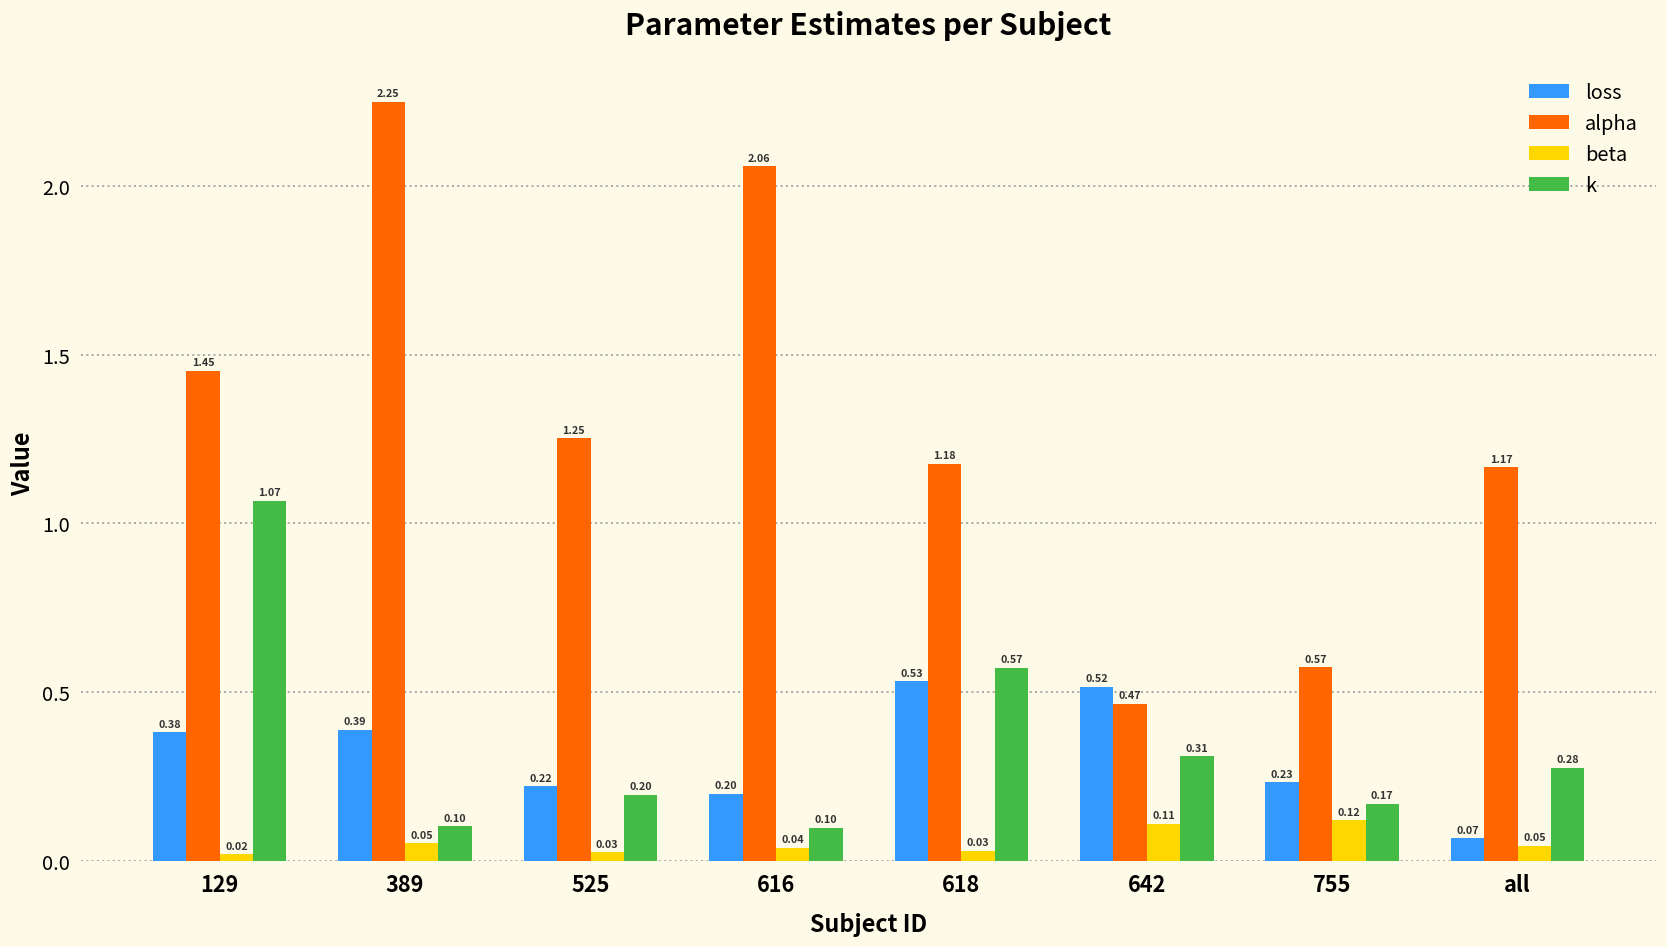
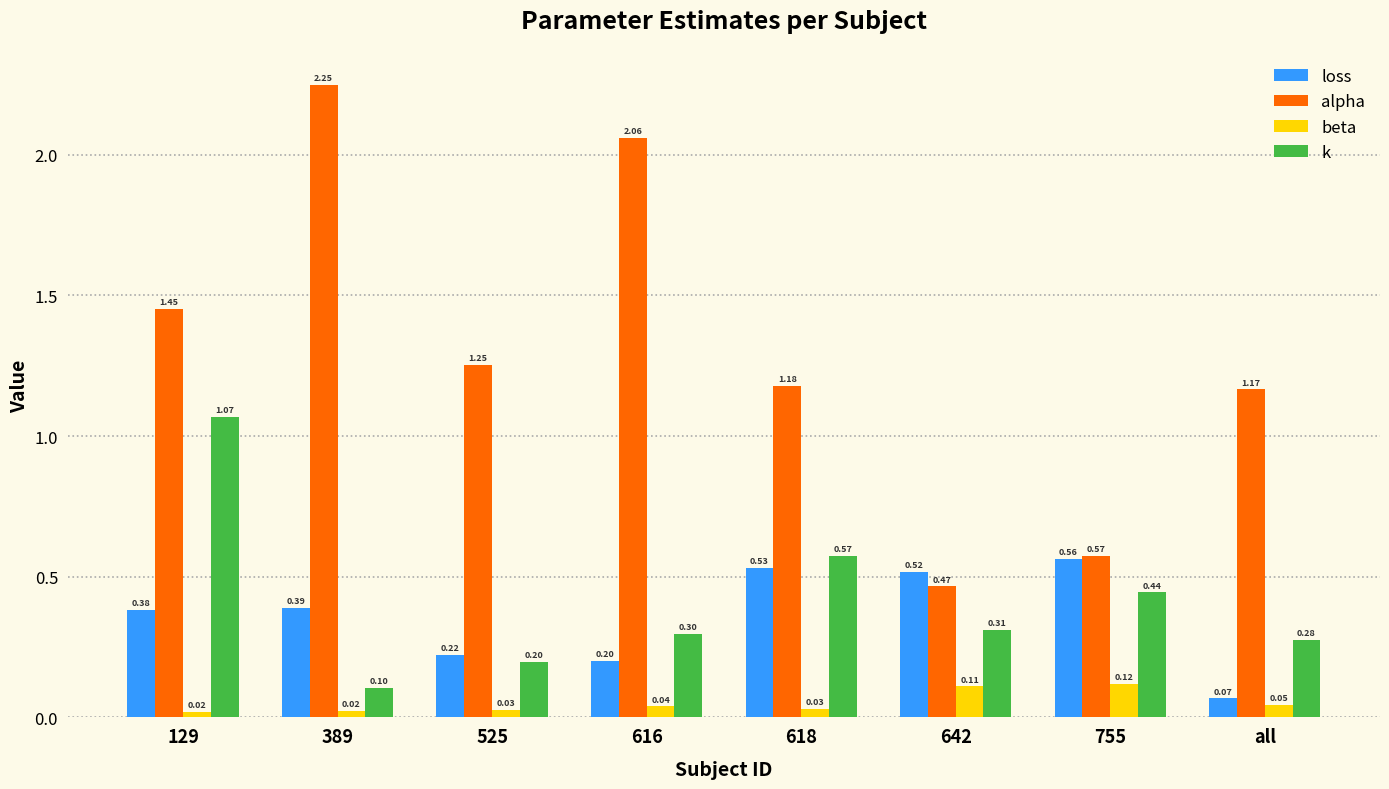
beta, 389: 0.05 -> 0.02
k, 616: 0.10 -> 0.30
loss, 755: 0.23 -> 0.56
k, 755: 0.17 -> 0.44
